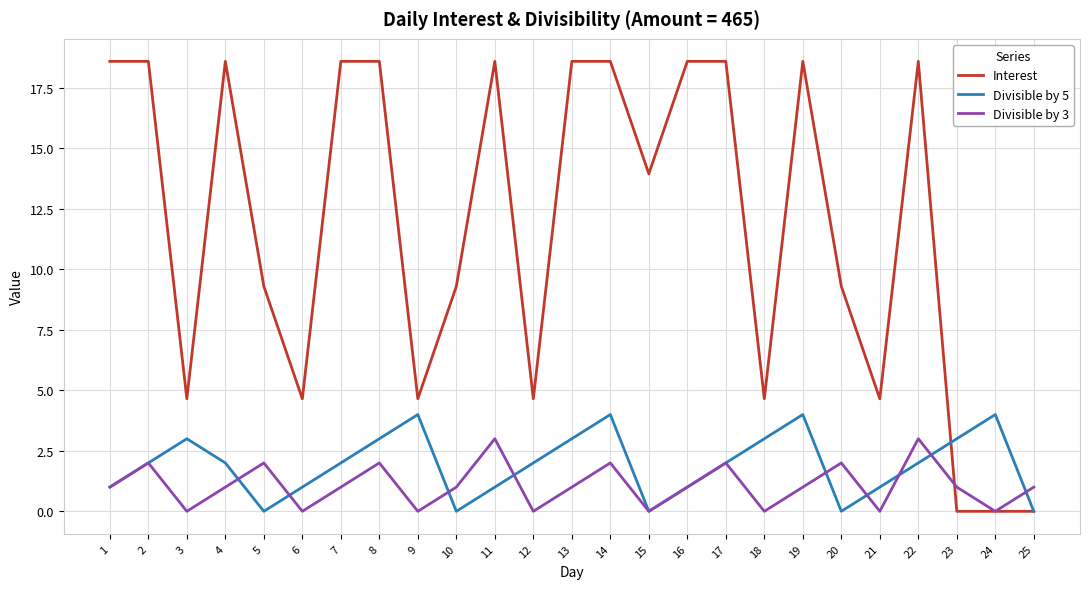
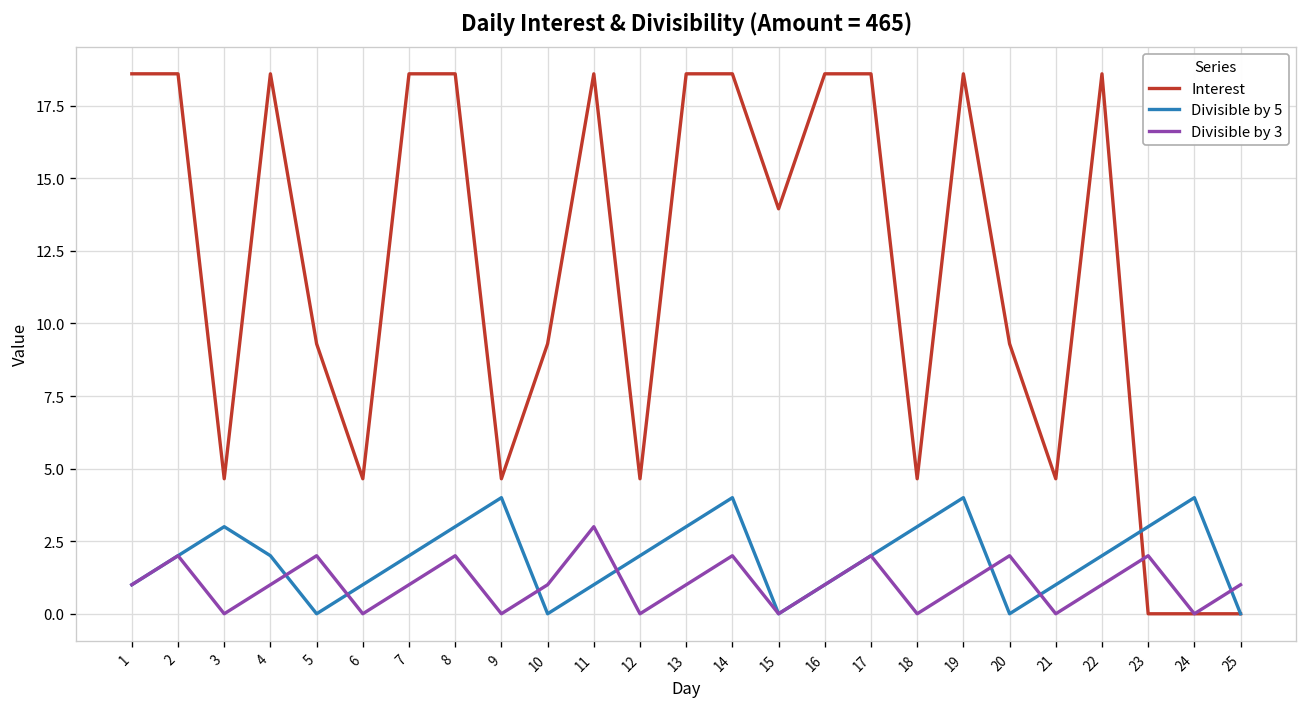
Divisible by 3, 22: 3 -> 1
Divisible by 3, 23: 1 -> 2
